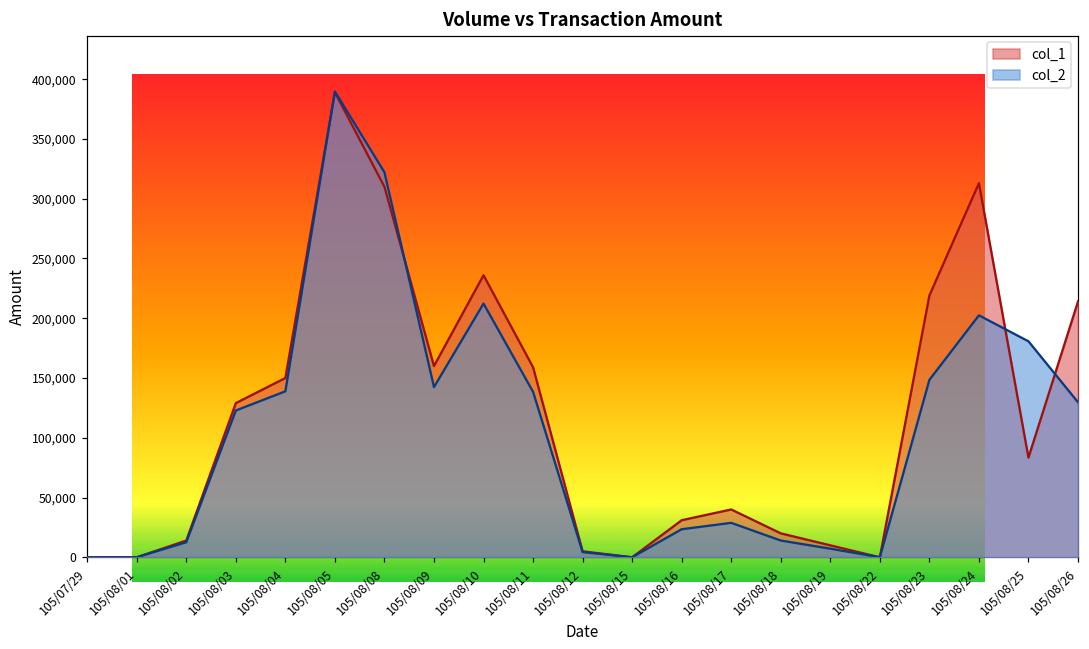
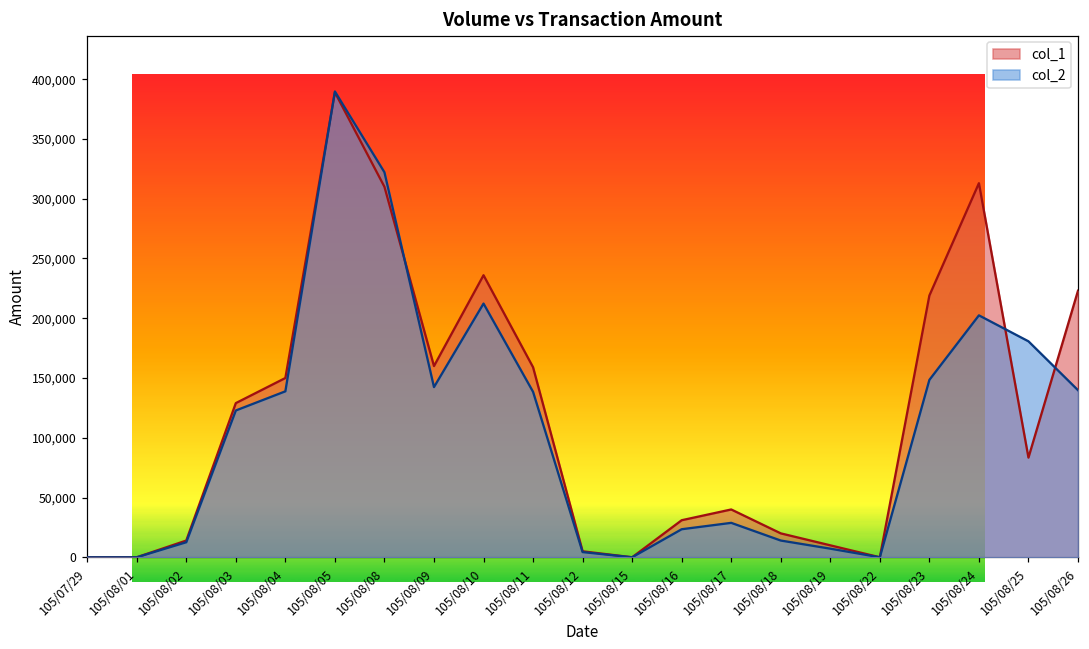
col_1, 105/08/26: 214,000 -> 223,000
col_2, 105/08/26: 130,000 -> 140,000
